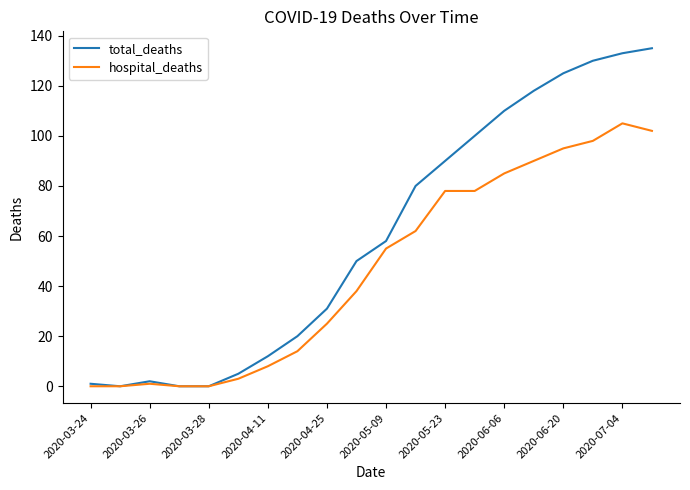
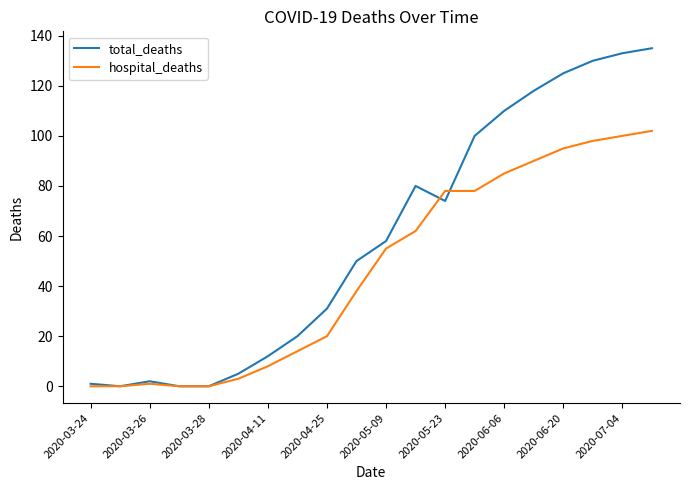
hospital_deaths, 2020-04-25: 25 -> 20
total_deaths, 2020-05-23: 90 -> 74
hospital_deaths, 2020-07-04: 105 -> 100
